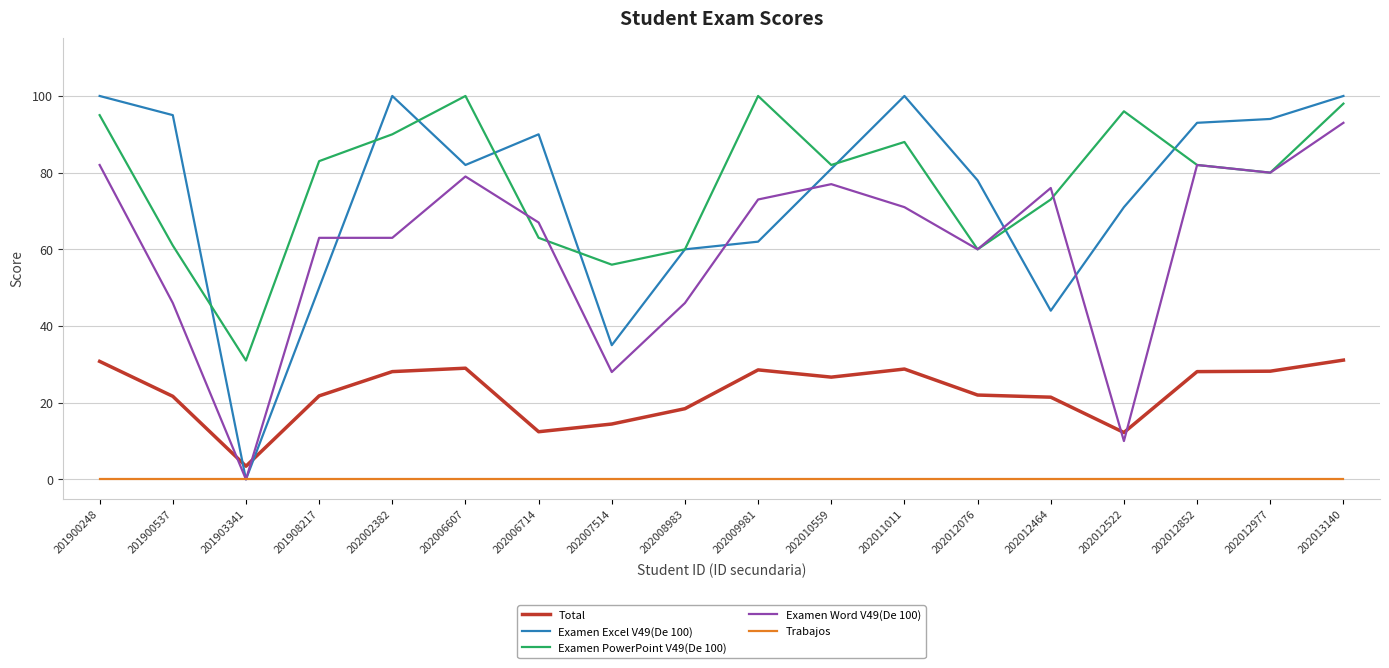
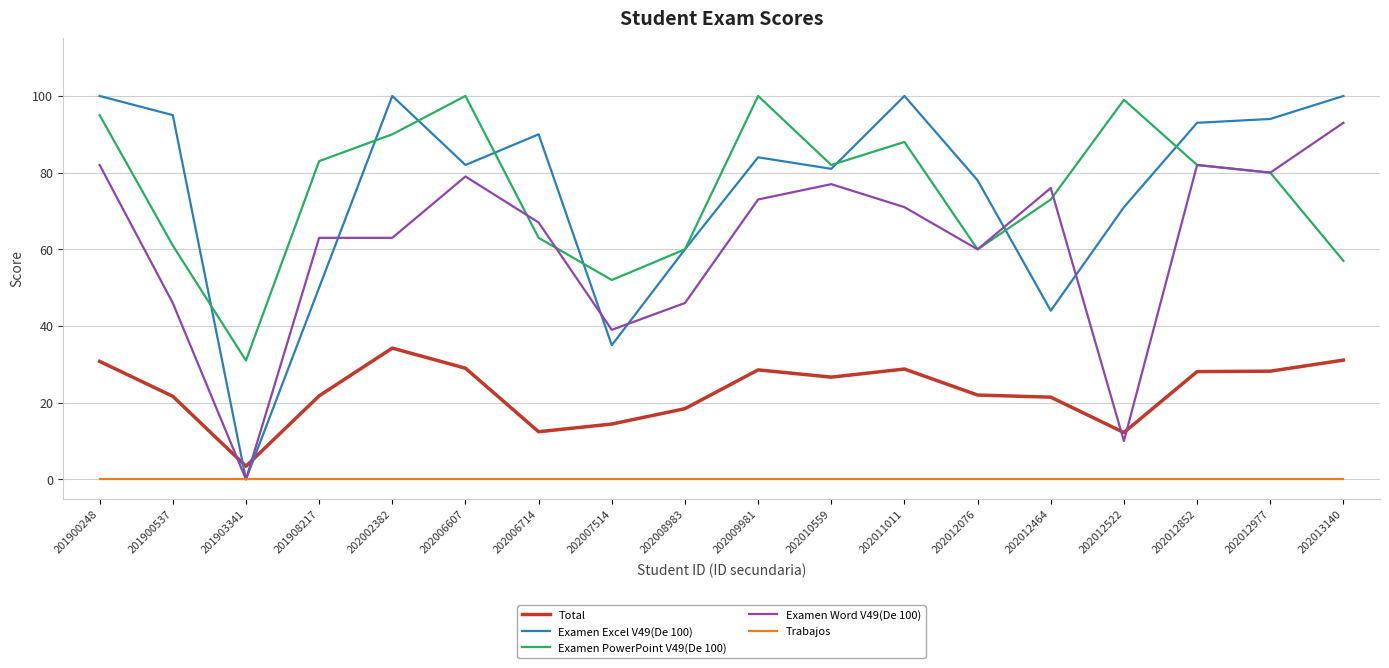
Total, 202002382: 28 -> 34
Examen PowerPoint V49(De 100), 202007514: 56 -> 52
Examen Word V49(De 100), 202007514: 28 -> 39
Examen Excel V49(De 100), 202009981: 62 -> 84
Examen PowerPoint V49(De 100), 202012522: 96 -> 99
Examen PowerPoint V49(De 100), 202013140: 98 -> 57
